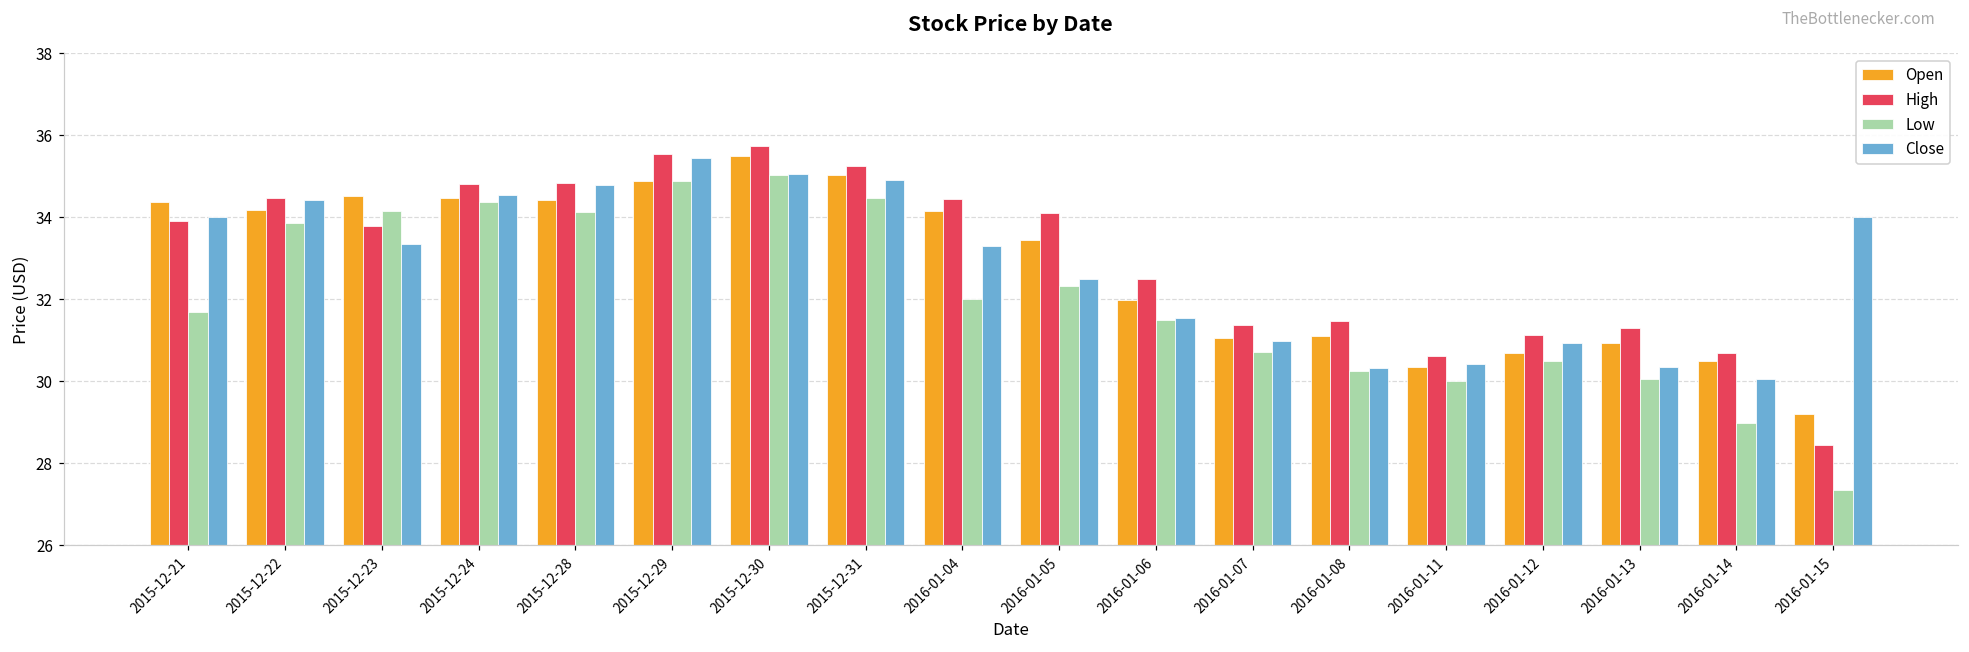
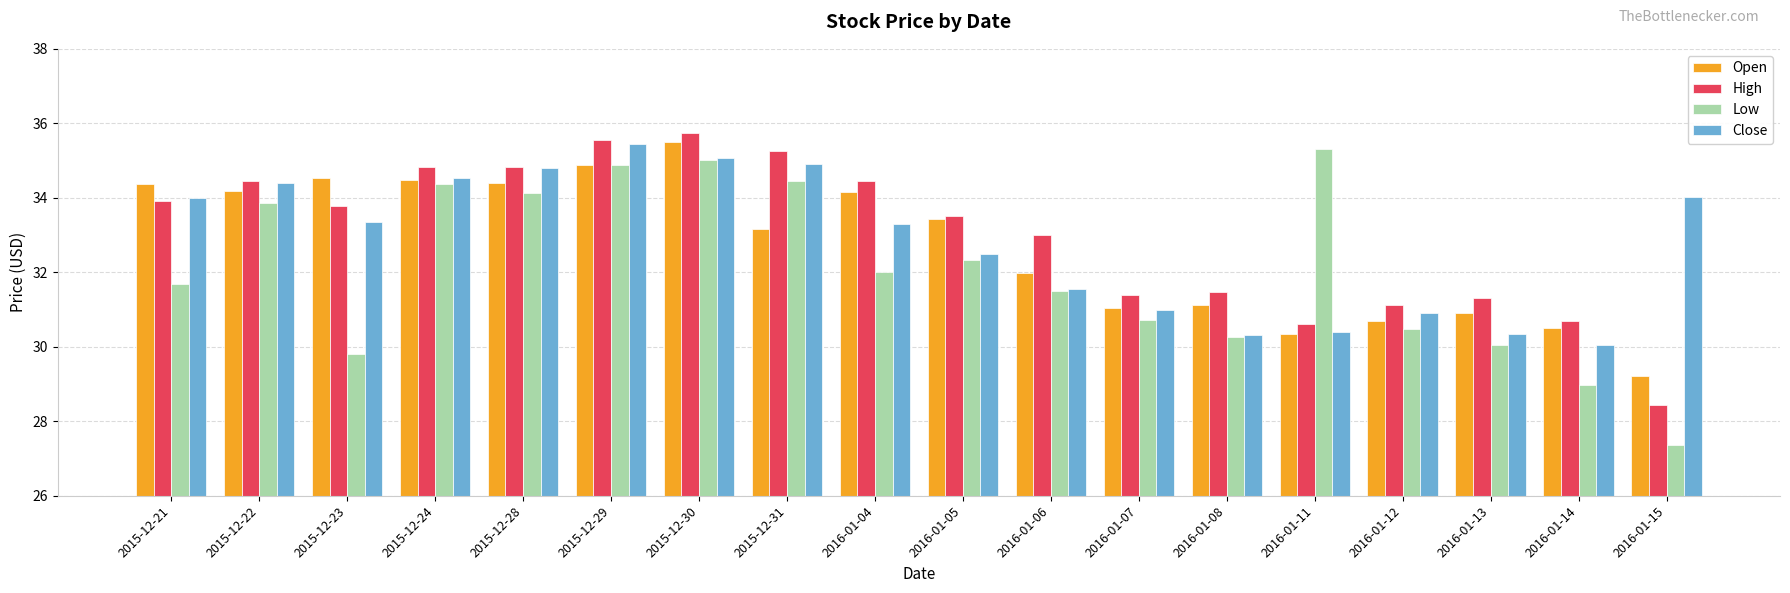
Low, 2015-12-23: 34.2 -> 29.8
Open, 2015-12-31: 35.0 -> 33.1
High, 2016-01-05: 34.1 -> 33.5
High, 2016-01-06: 32.5 -> 33.0
Low, 2016-01-11: 30.0 -> 35.3
